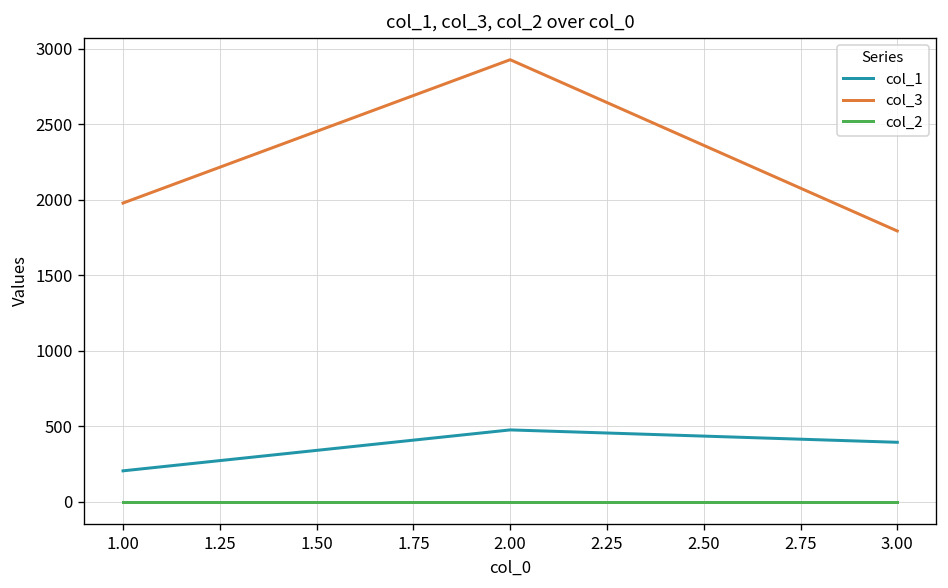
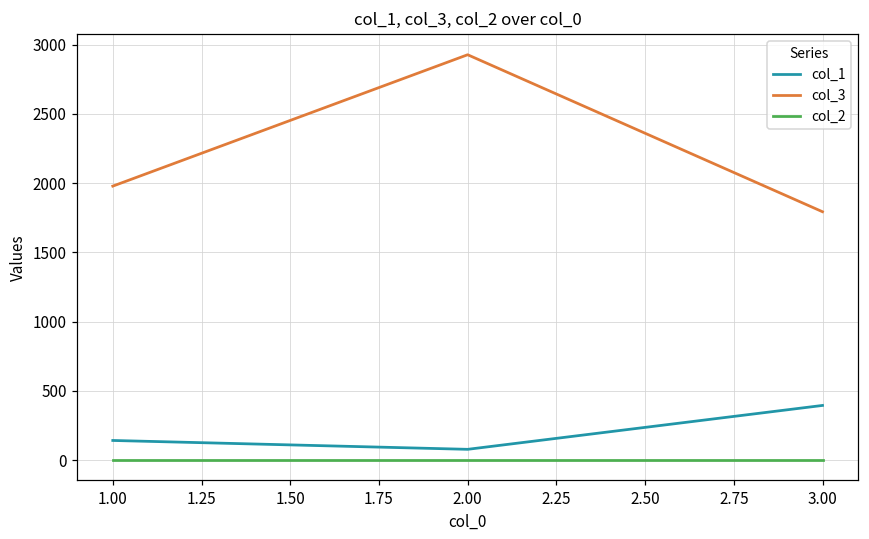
col_1, 1.00: 210 -> 140
col_1, 2.00: 480 -> 80
